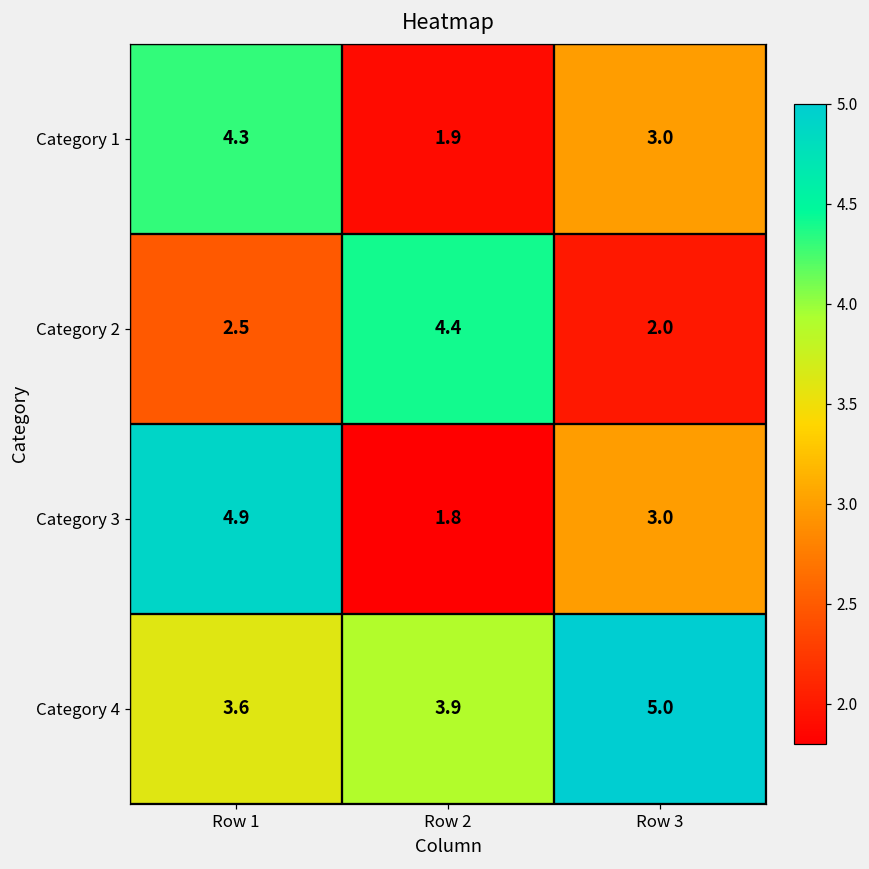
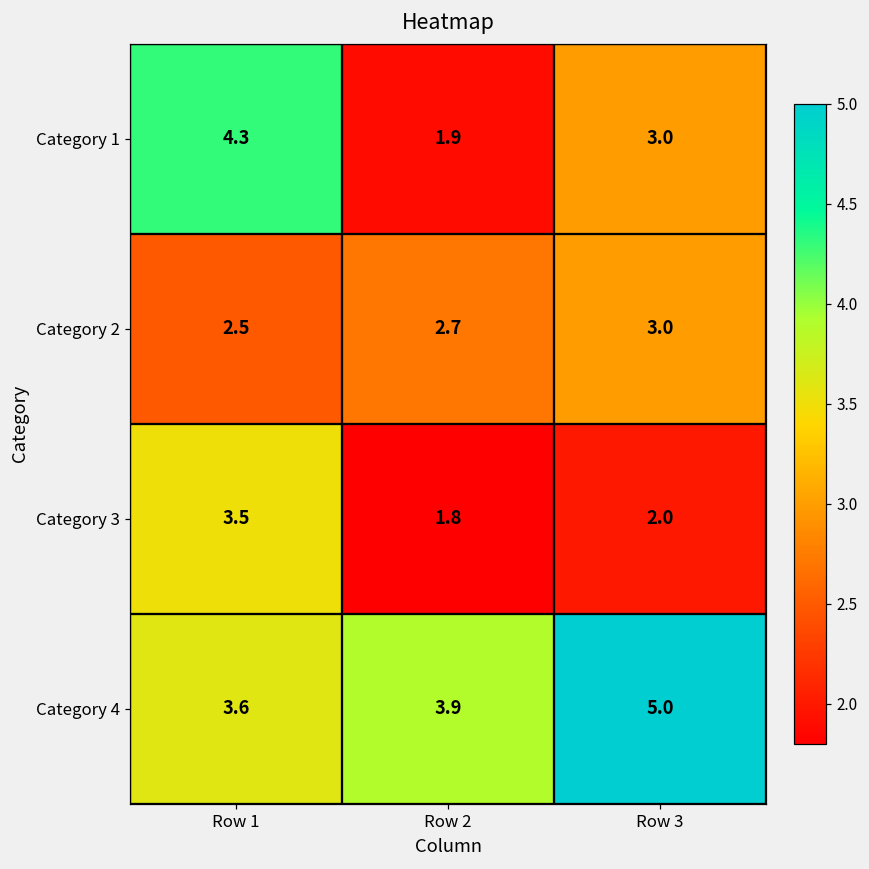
Category 2, Row 2: 4.4 -> 2.7
Category 2, Row 3: 2.0 -> 3.0
Category 3, Row 1: 4.9 -> 3.5
Category 3, Row 3: 3.0 -> 2.0
